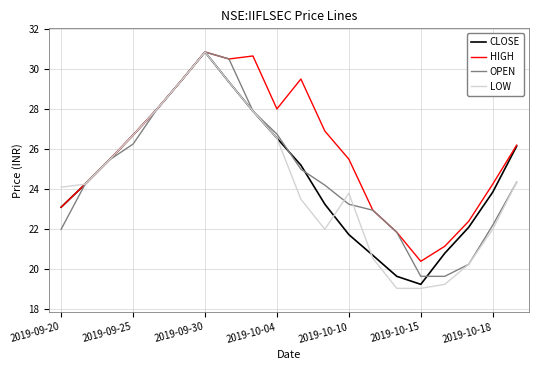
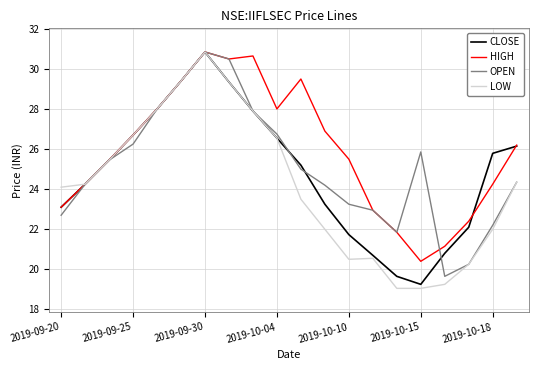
OPEN, 2019-09-20: 22.0 -> 22.7
LOW, 2019-10-10: 23.8 -> 20.5
OPEN, 2019-10-15: 19.7 -> 25.9
CLOSE, 2019-10-18: 23.9 -> 25.8
